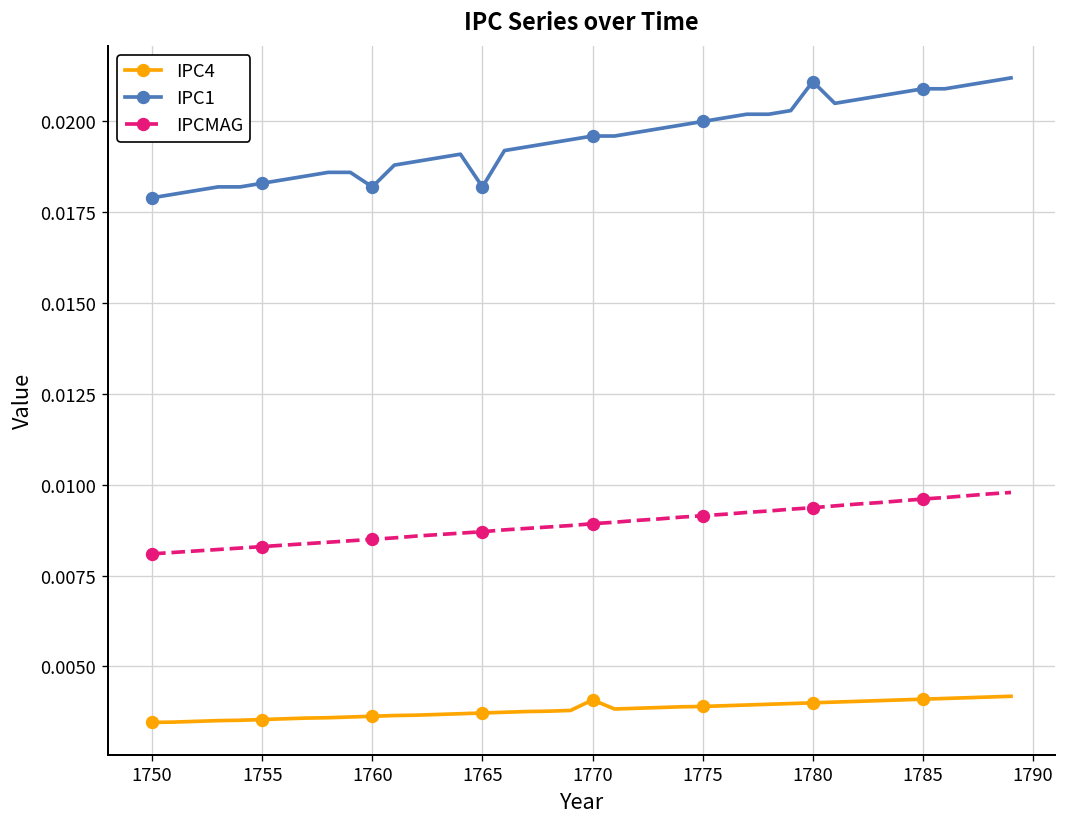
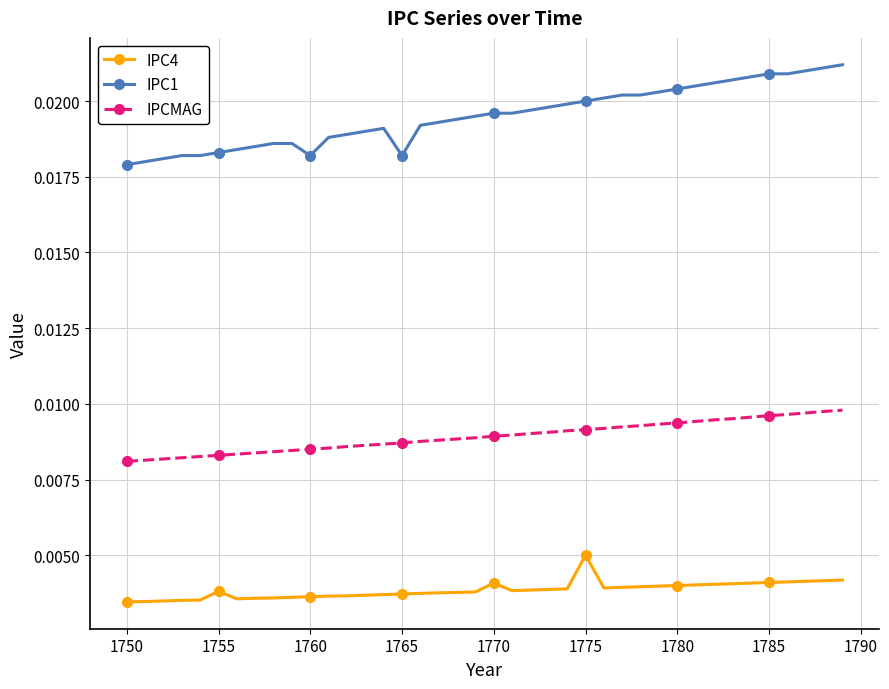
IPC4, 1755: 0.0035 -> 0.0038
IPC4, 1775: 0.0039 -> 0.0050
IPC1, 1780: 0.0211 -> 0.0204
